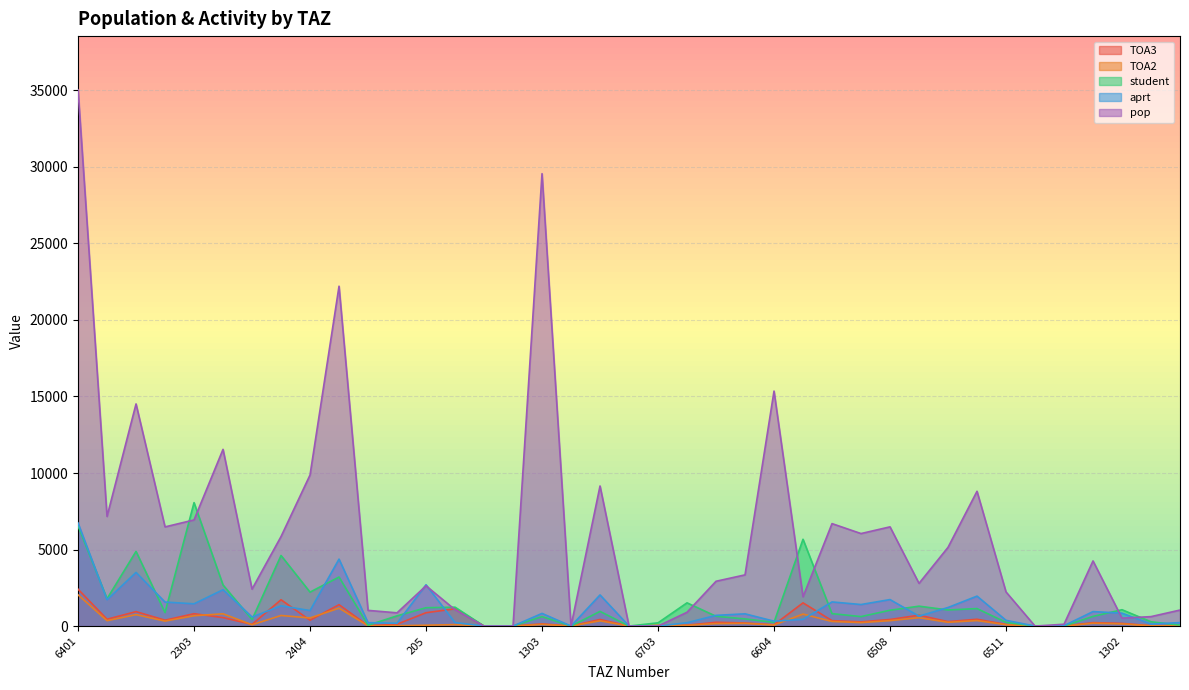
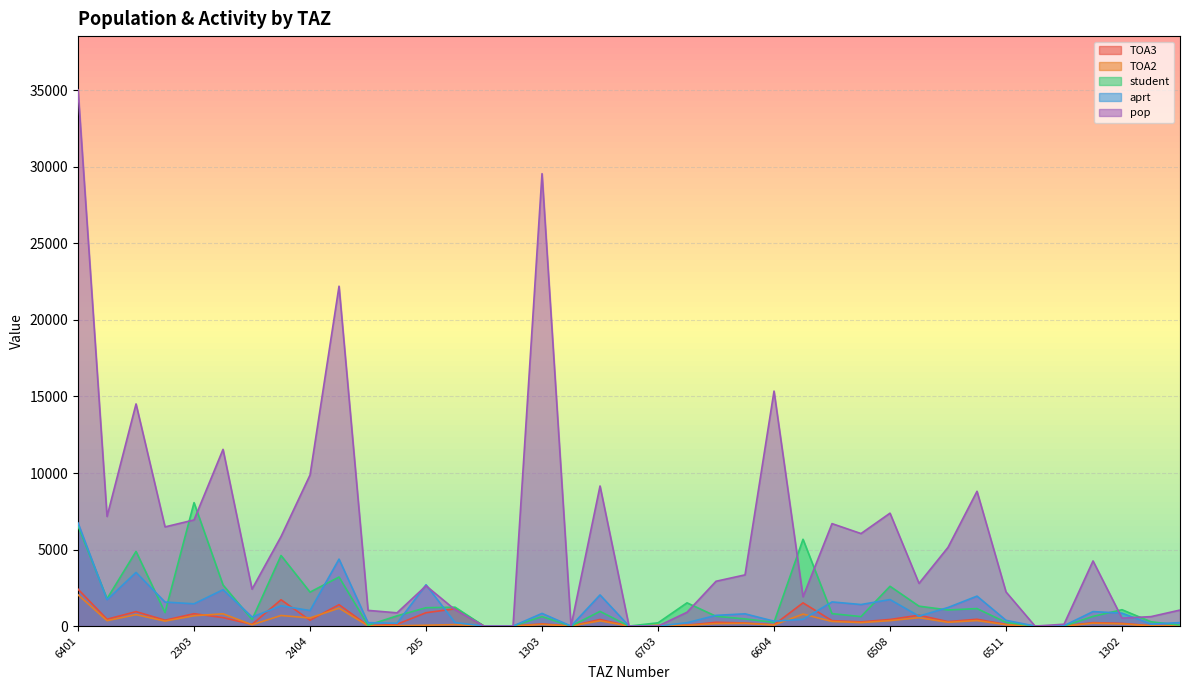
student, 6508: 1000 -> 2600
pop, 6508: 6500 -> 7400
